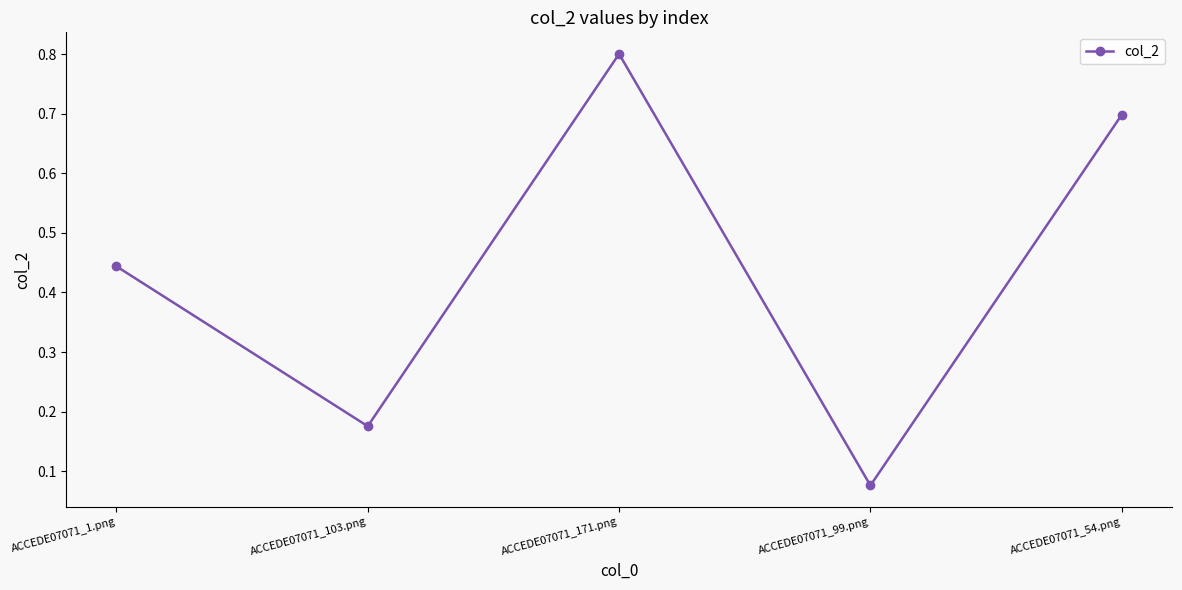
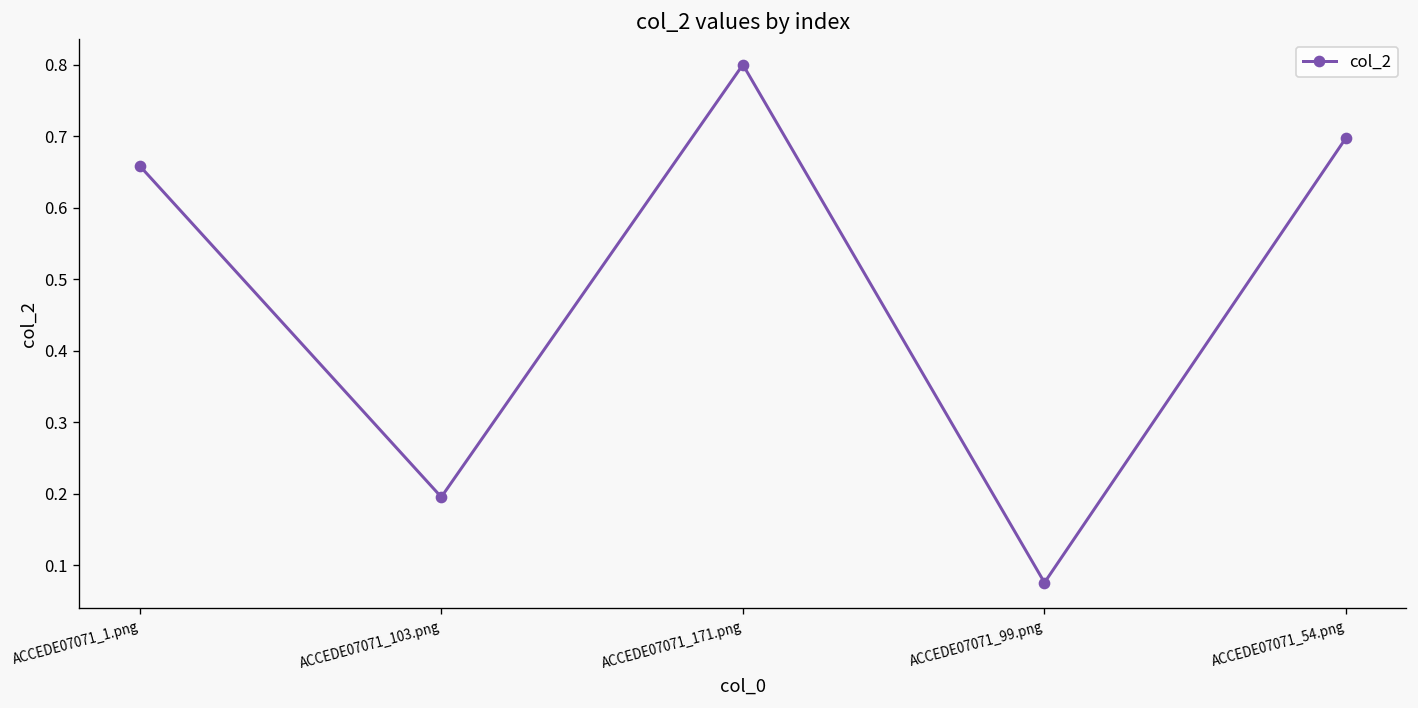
ACCEDE07071_1.png: 0.44 -> 0.66
ACCEDE07071_103.png: 0.18 -> 0.20
